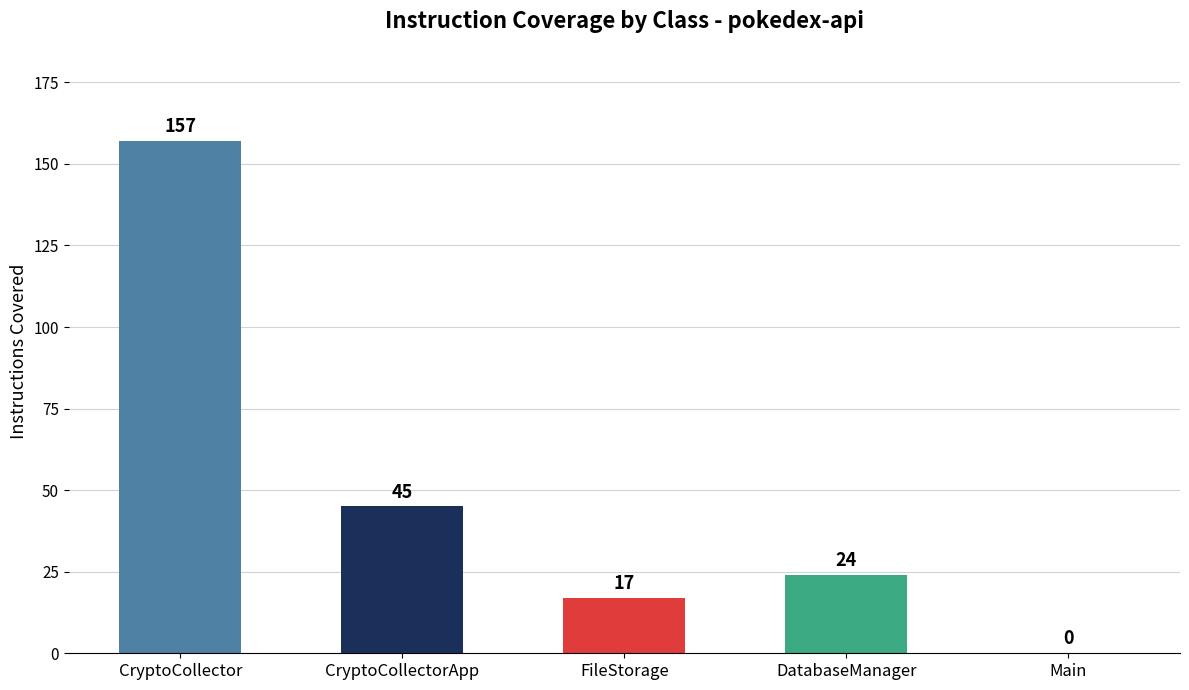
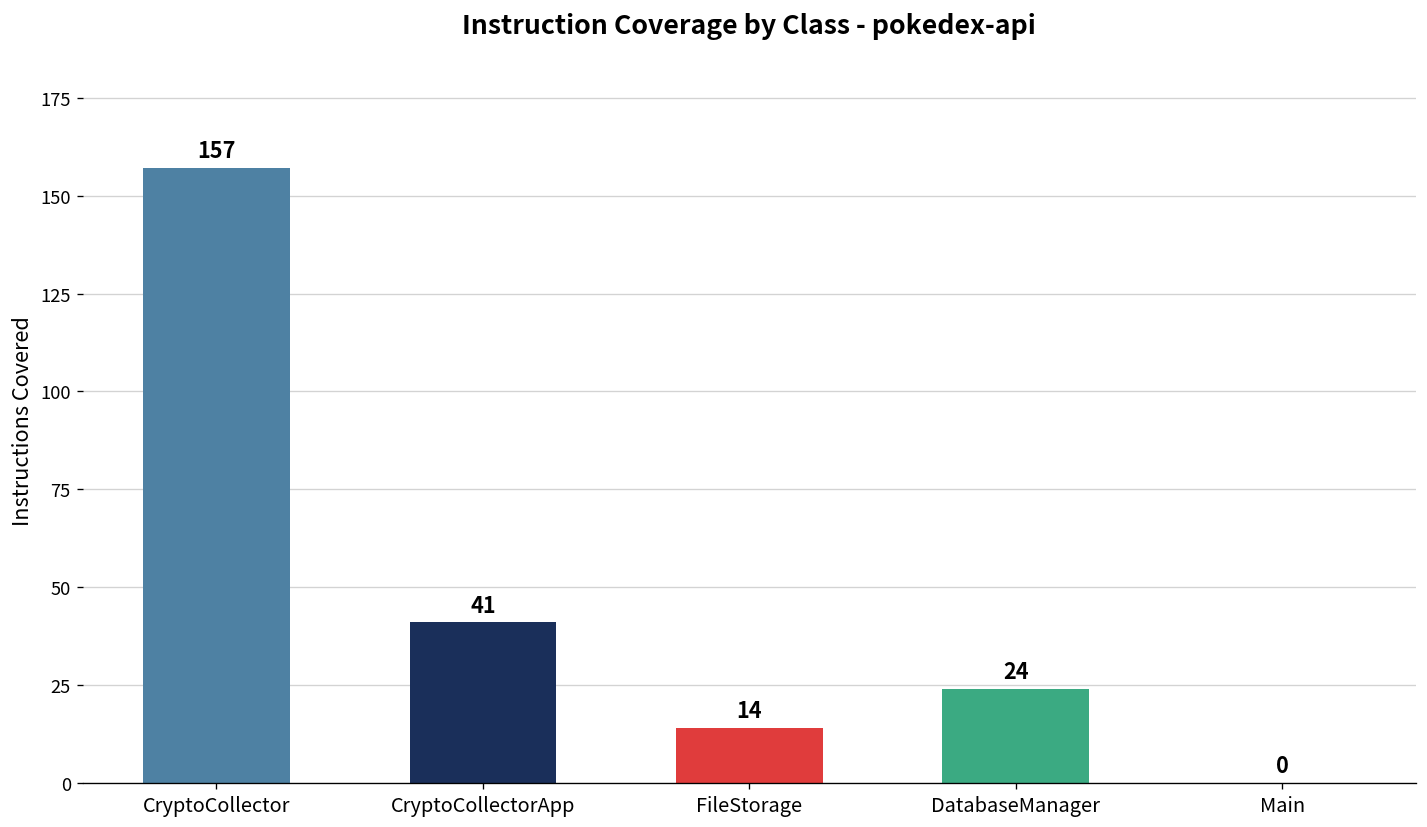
CryptoCollectorApp: 45 -> 41
FileStorage: 17 -> 14
